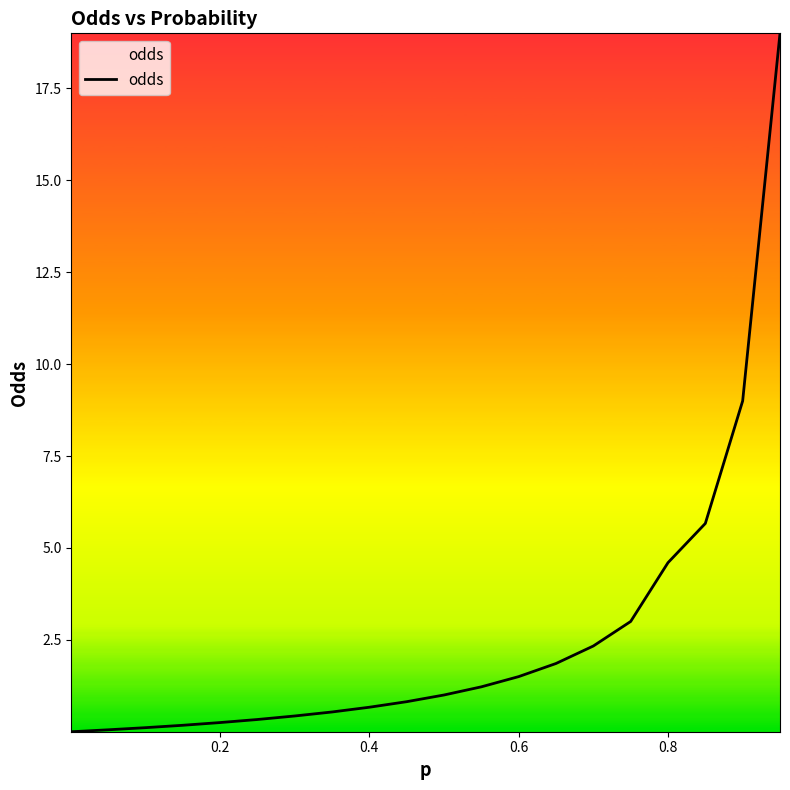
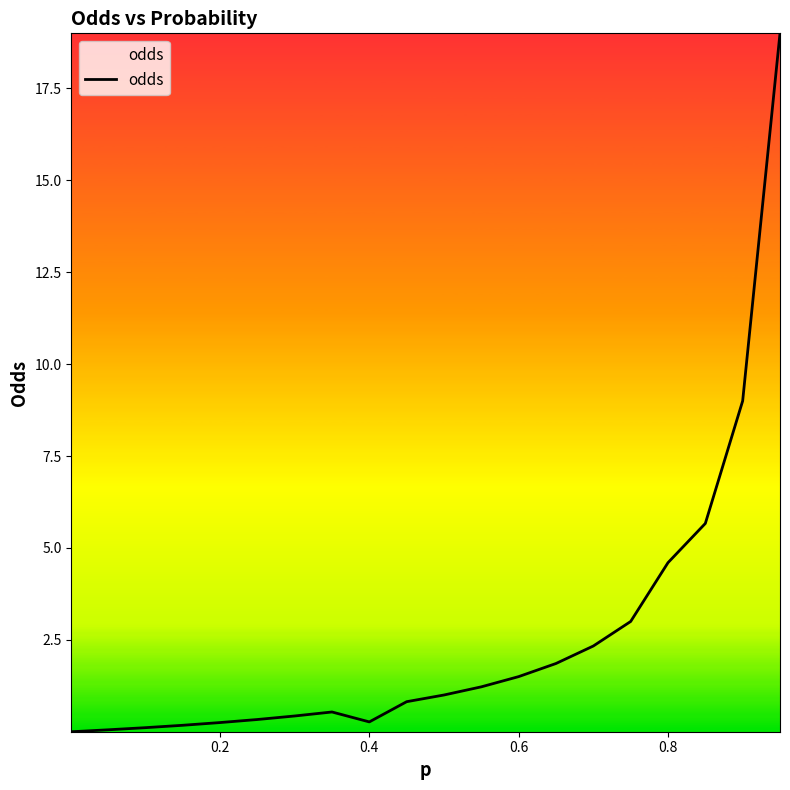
0.4: 0.7 -> 0.3
